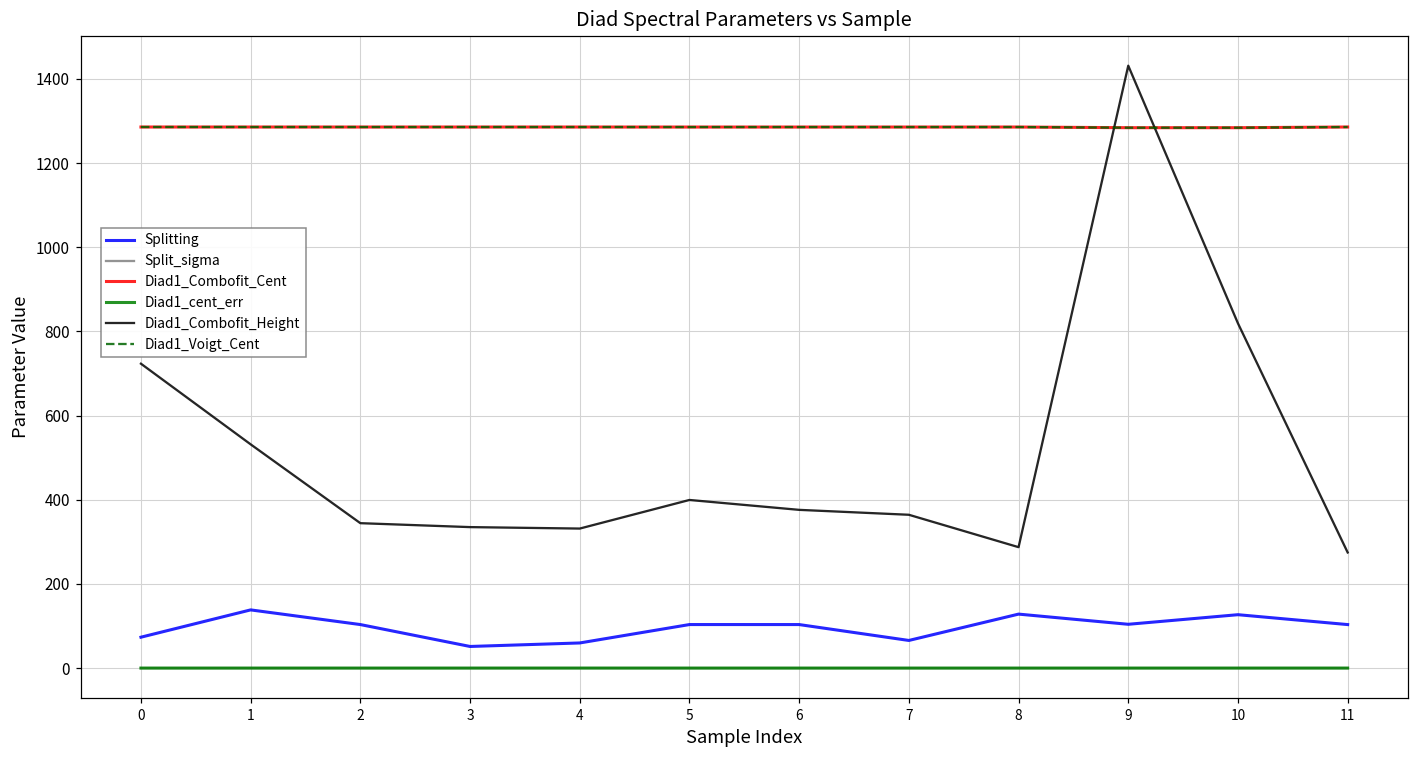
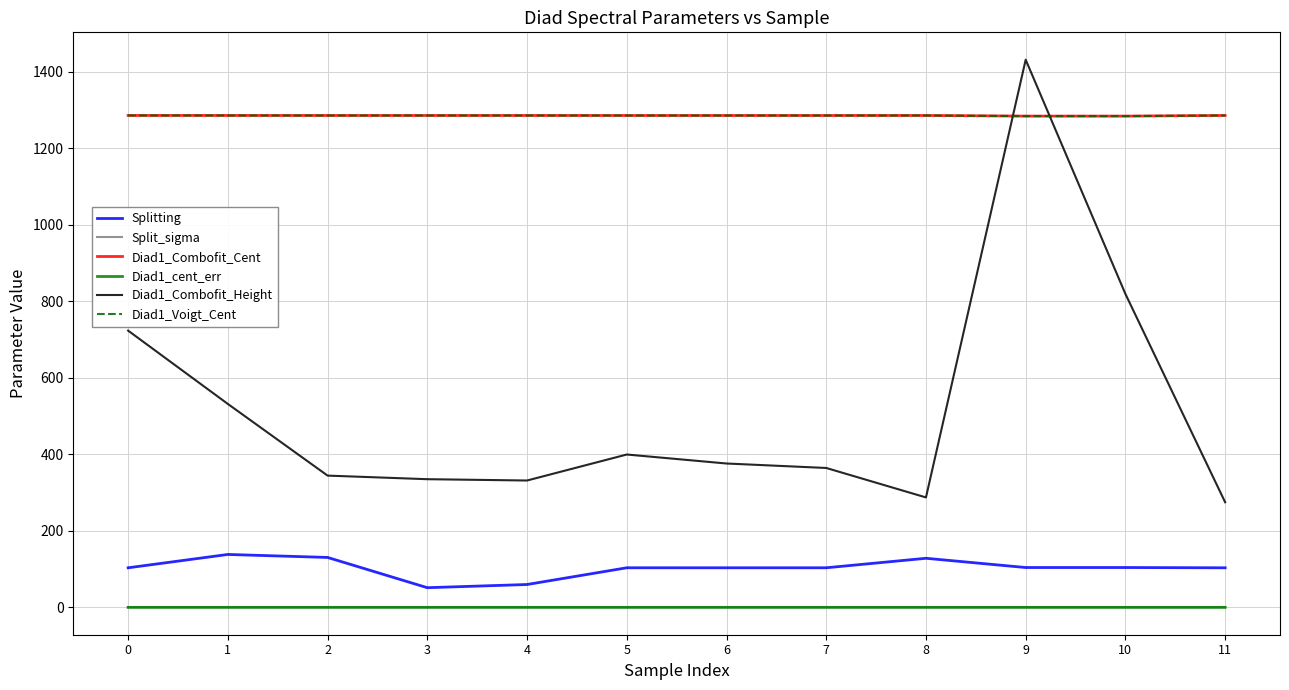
Splitting, 0: 70 -> 100
Splitting, 2: 100 -> 130
Splitting, 7: 70 -> 100
Splitting, 10: 130 -> 100
